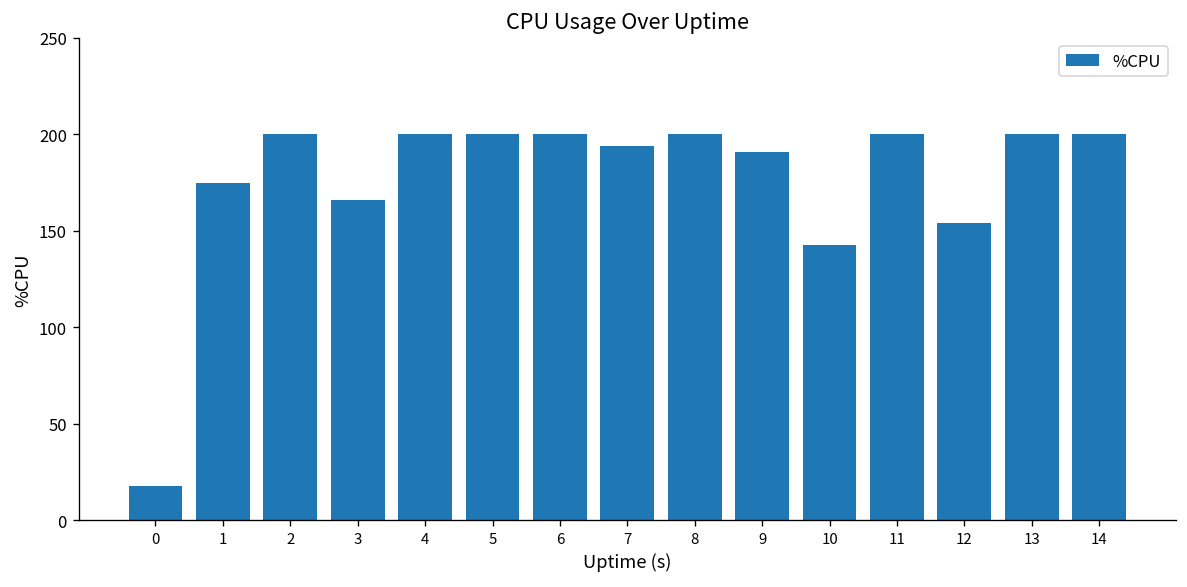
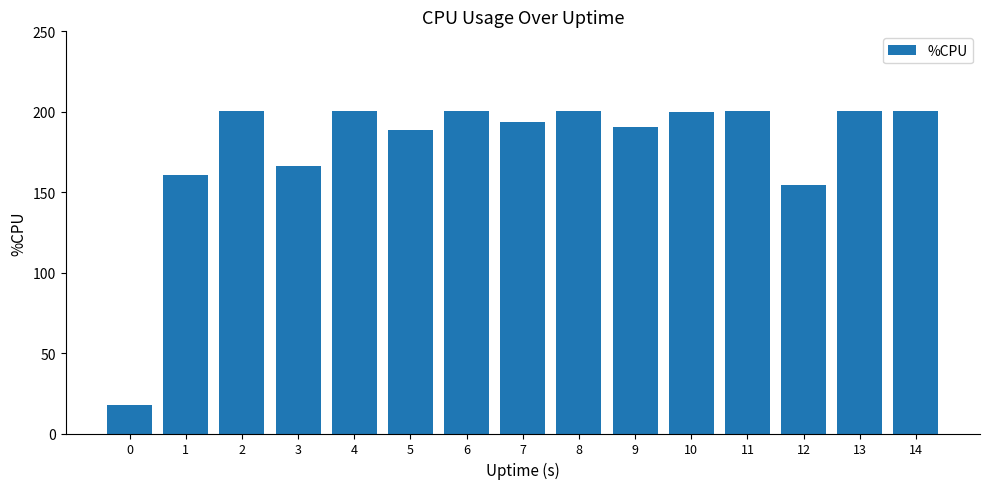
1: 175 -> 160
5: 200 -> 189
10: 143 -> 200
